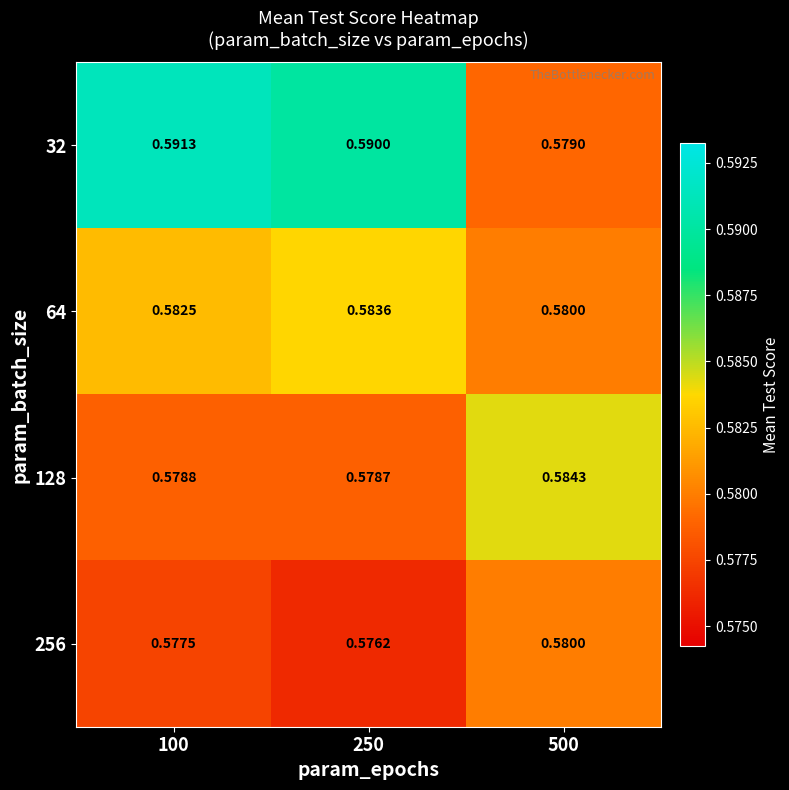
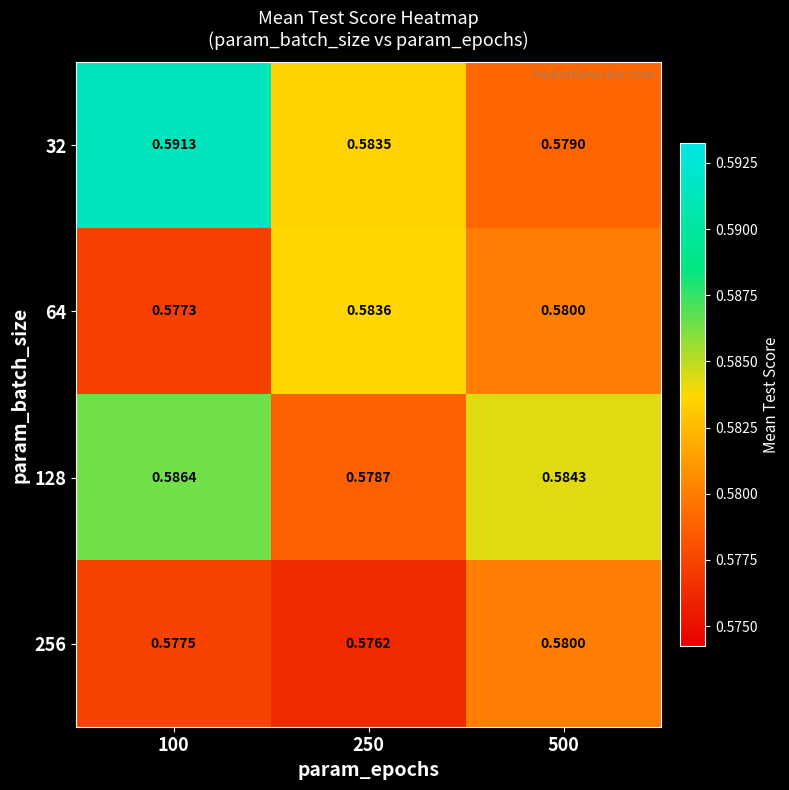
32, 250: 0.5900 -> 0.5835
64, 100: 0.5825 -> 0.5773
128, 100: 0.5788 -> 0.5864
